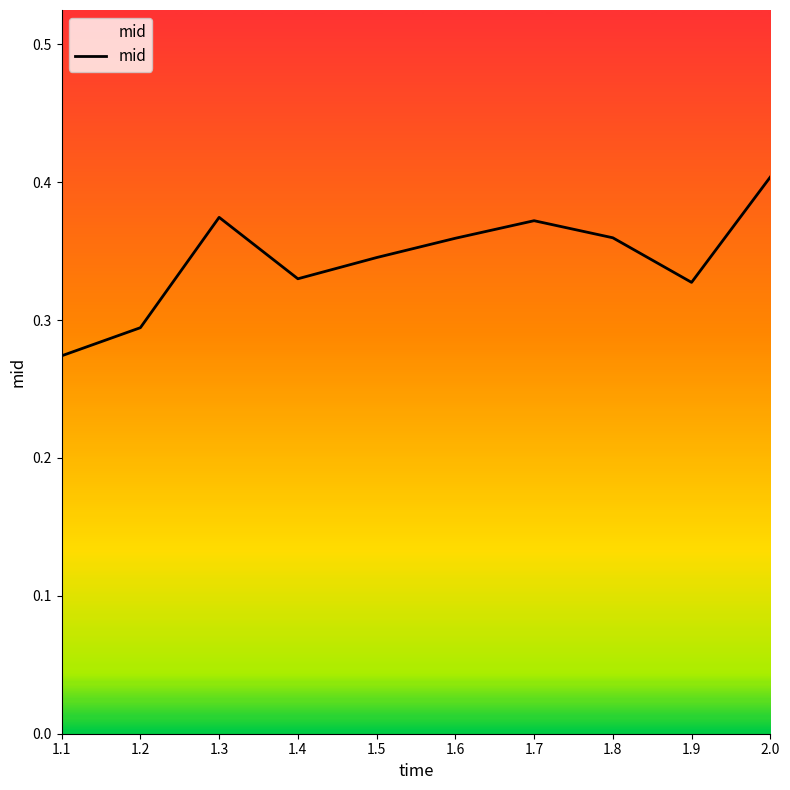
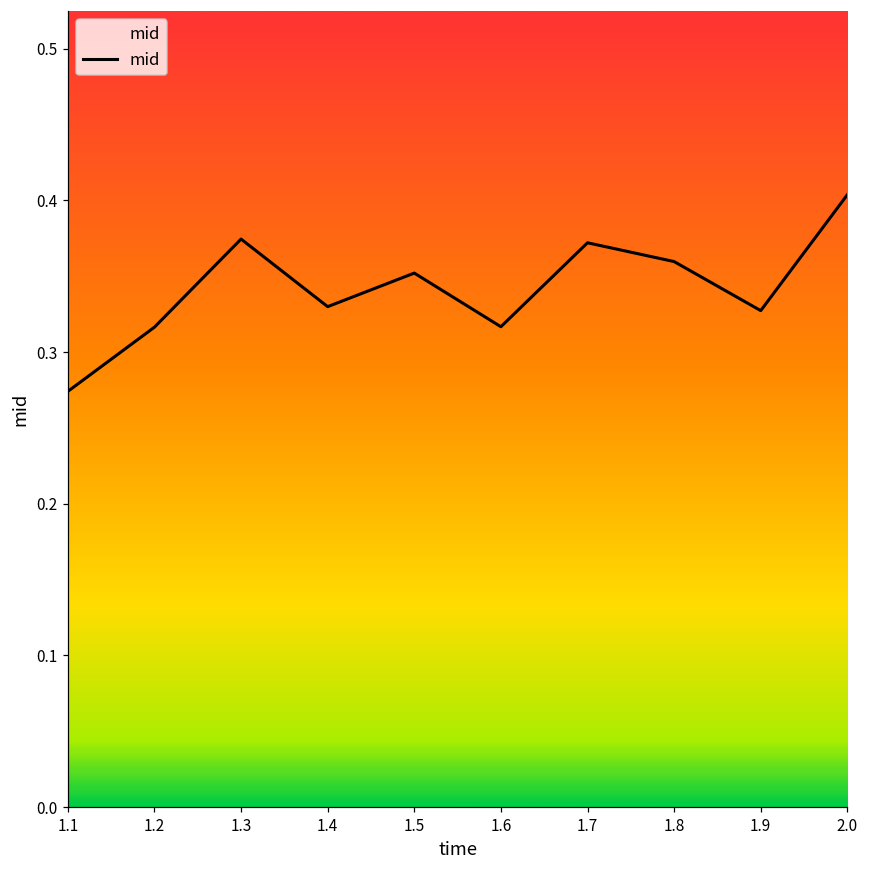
1.2: 0.294 -> 0.316
1.5: 0.345 -> 0.352
1.6: 0.359 -> 0.317
